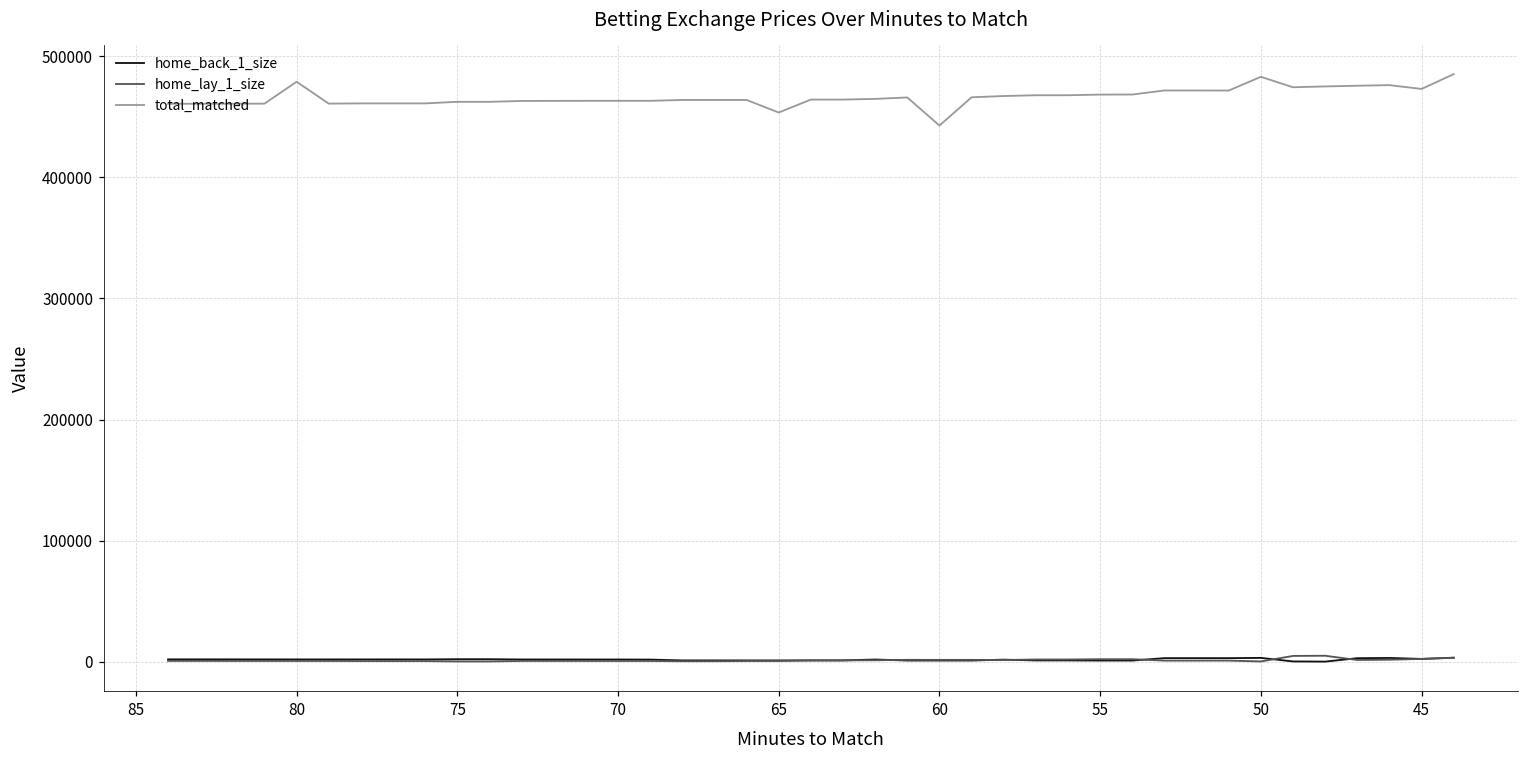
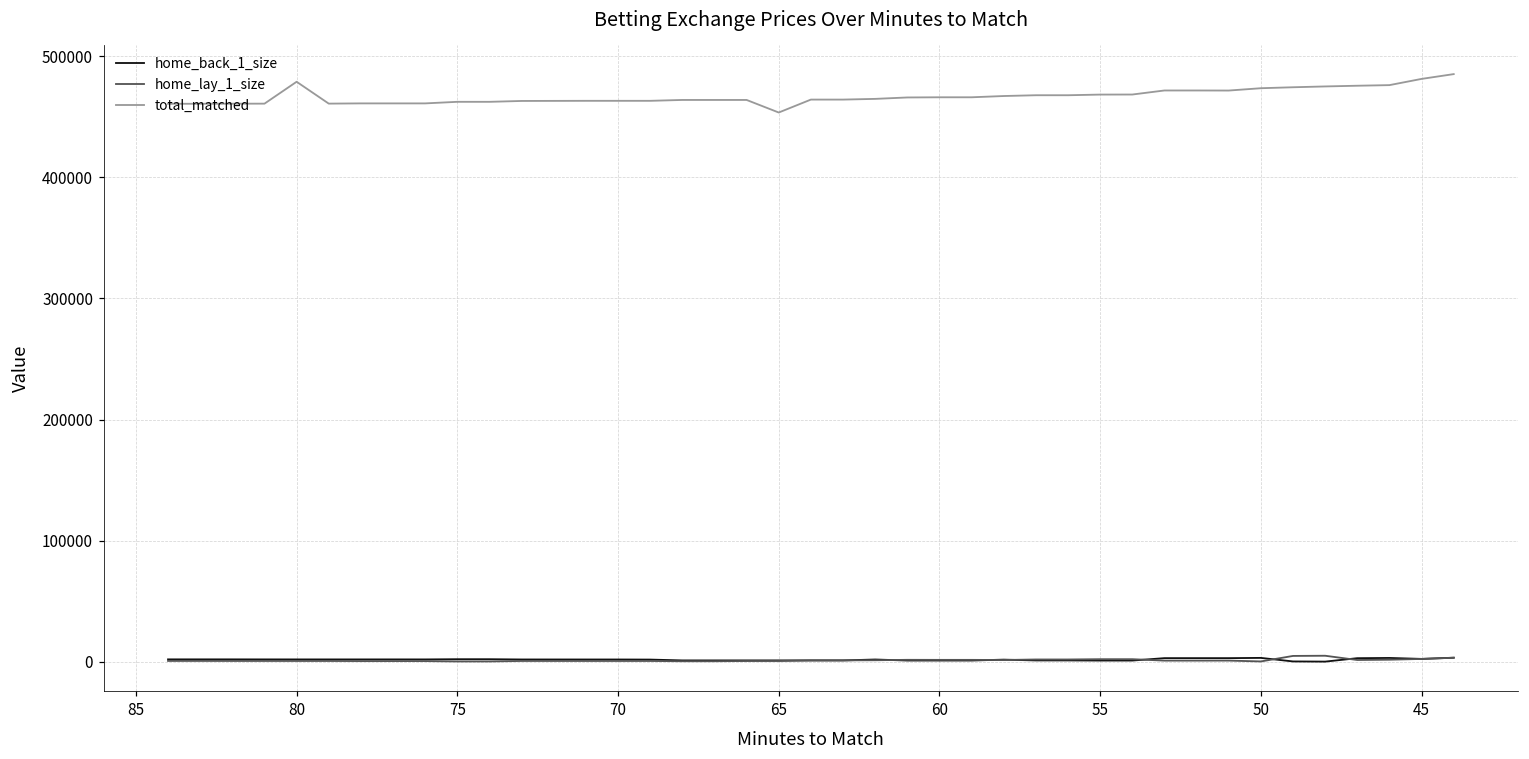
total_matched, 60: 443000 -> 466000
total_matched, 50: 483000 -> 474000
total_matched, 45: 473000 -> 481000
